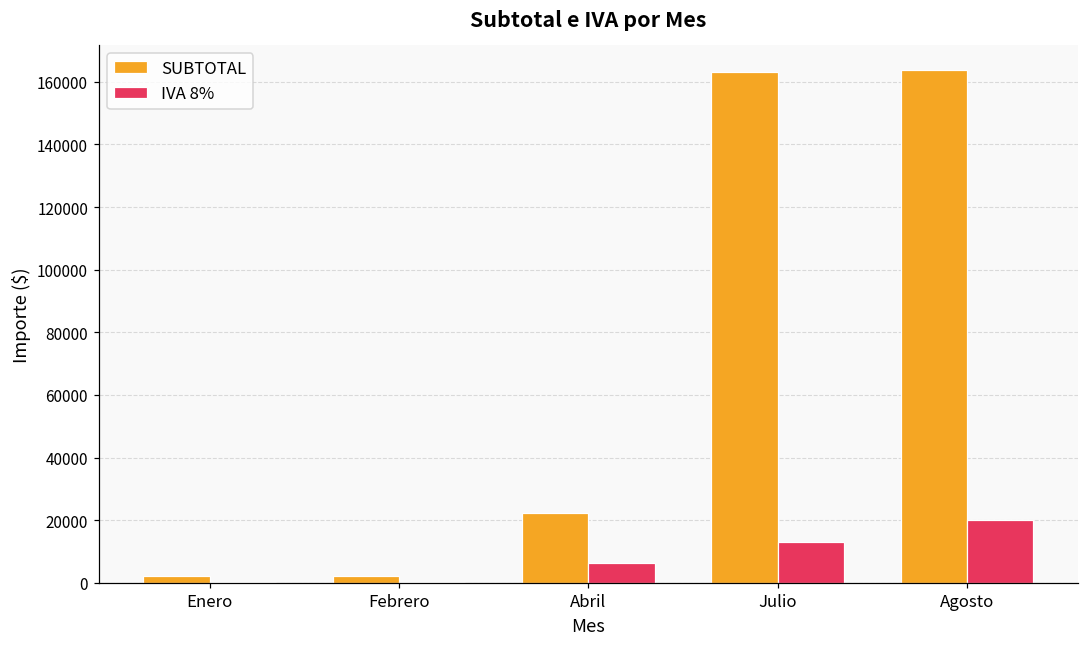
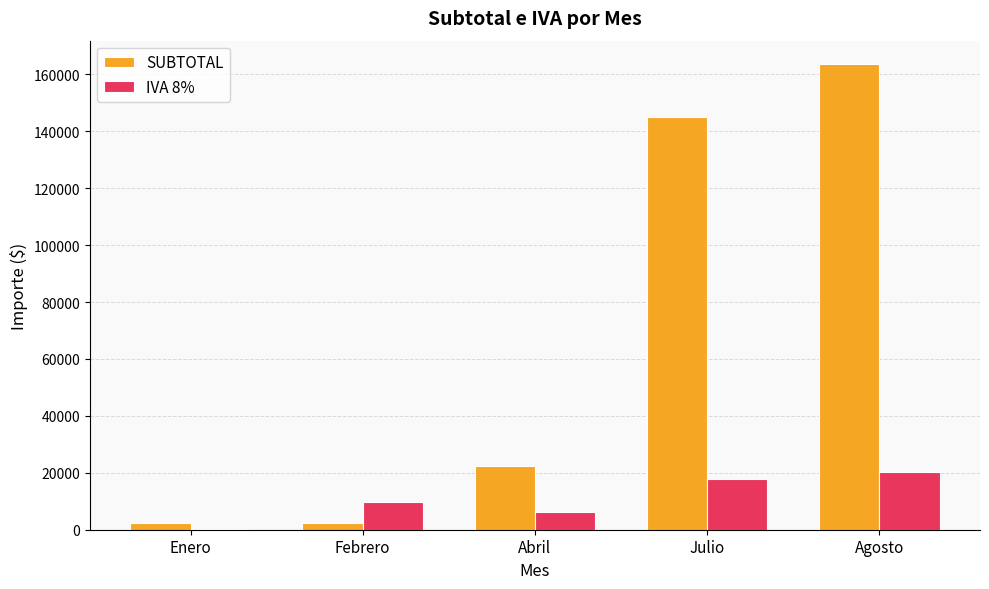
IVA 8%, Febrero: 0 -> 10000
SUBTOTAL, Julio: 163000 -> 145000
IVA 8%, Julio: 13000 -> 18000
